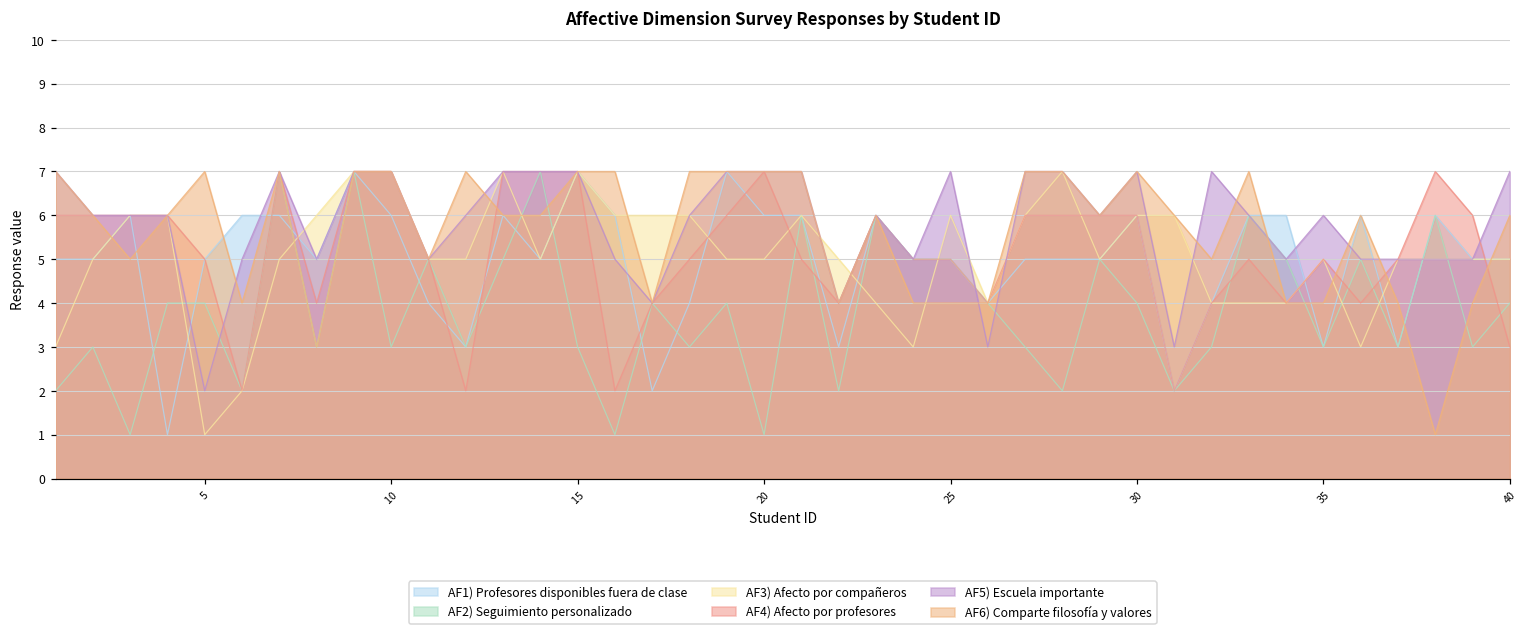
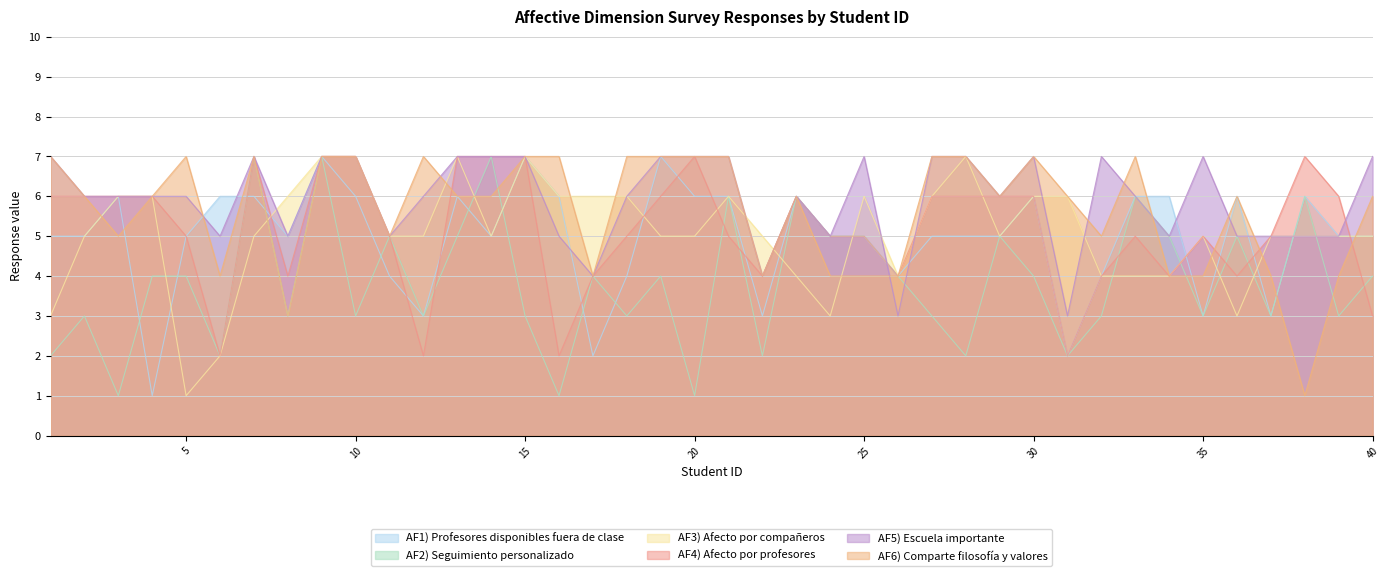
AF5) Escuela importante, 5: 2 -> 6
AF5) Escuela importante, 35: 6 -> 7
